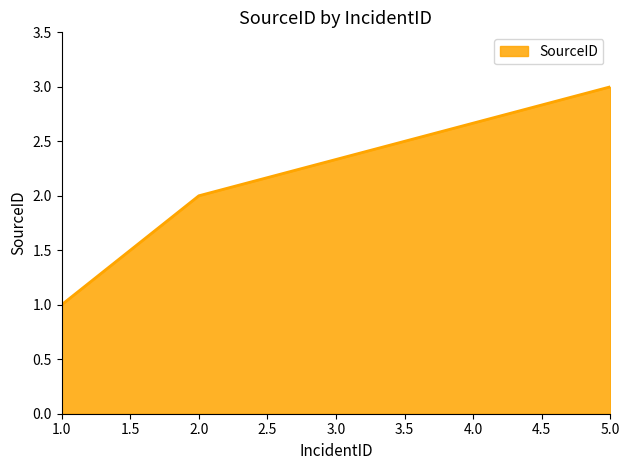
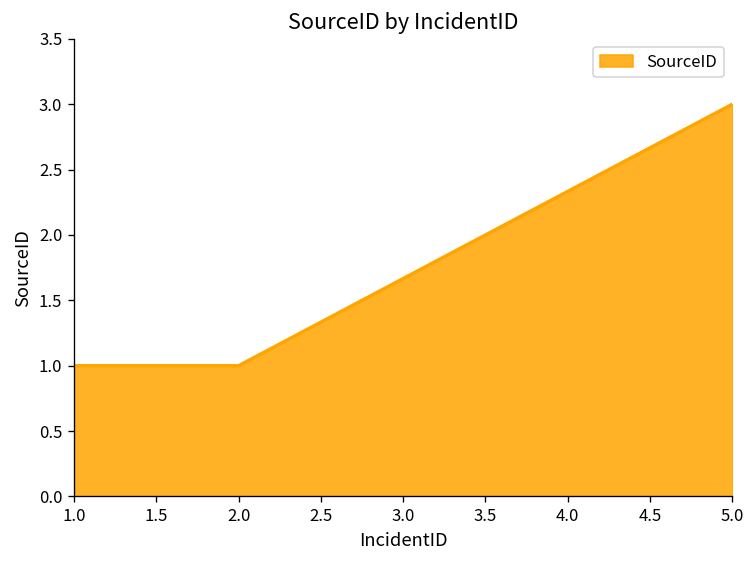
2.0: 2 -> 1
